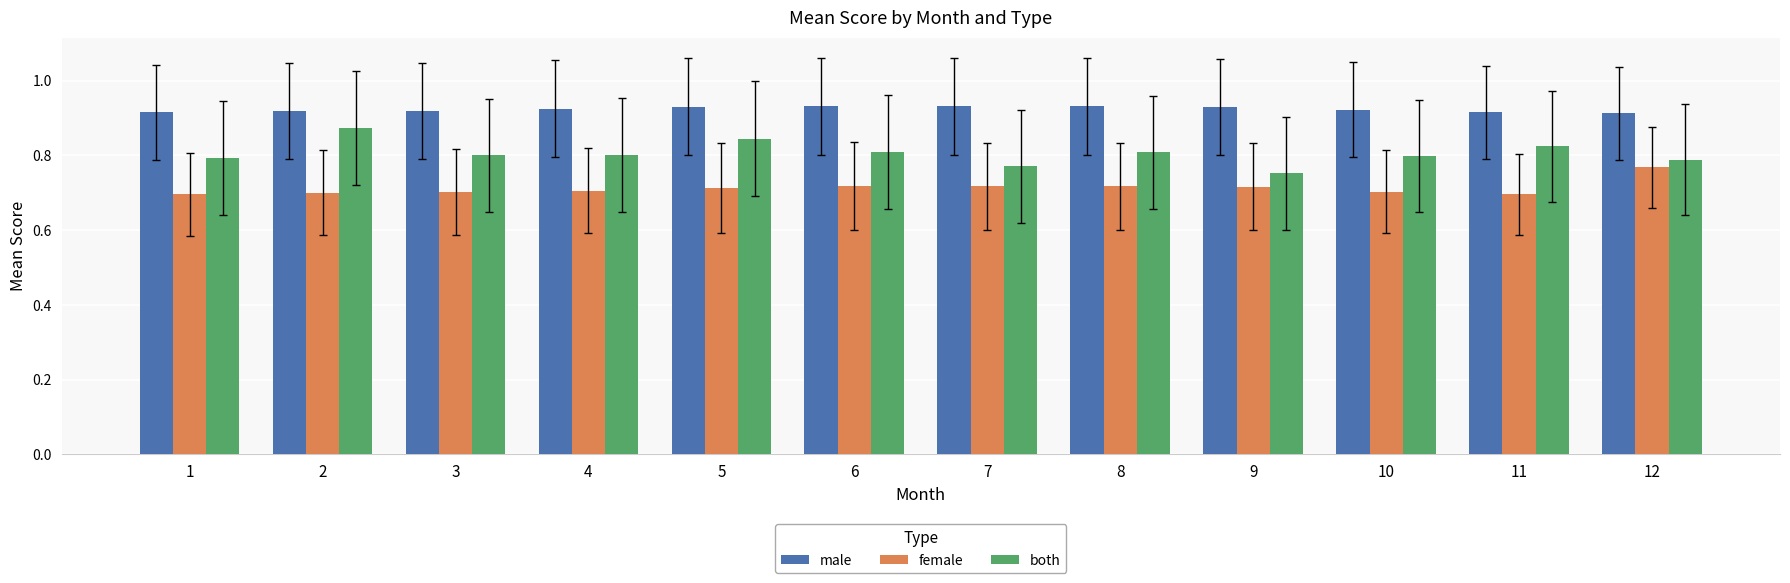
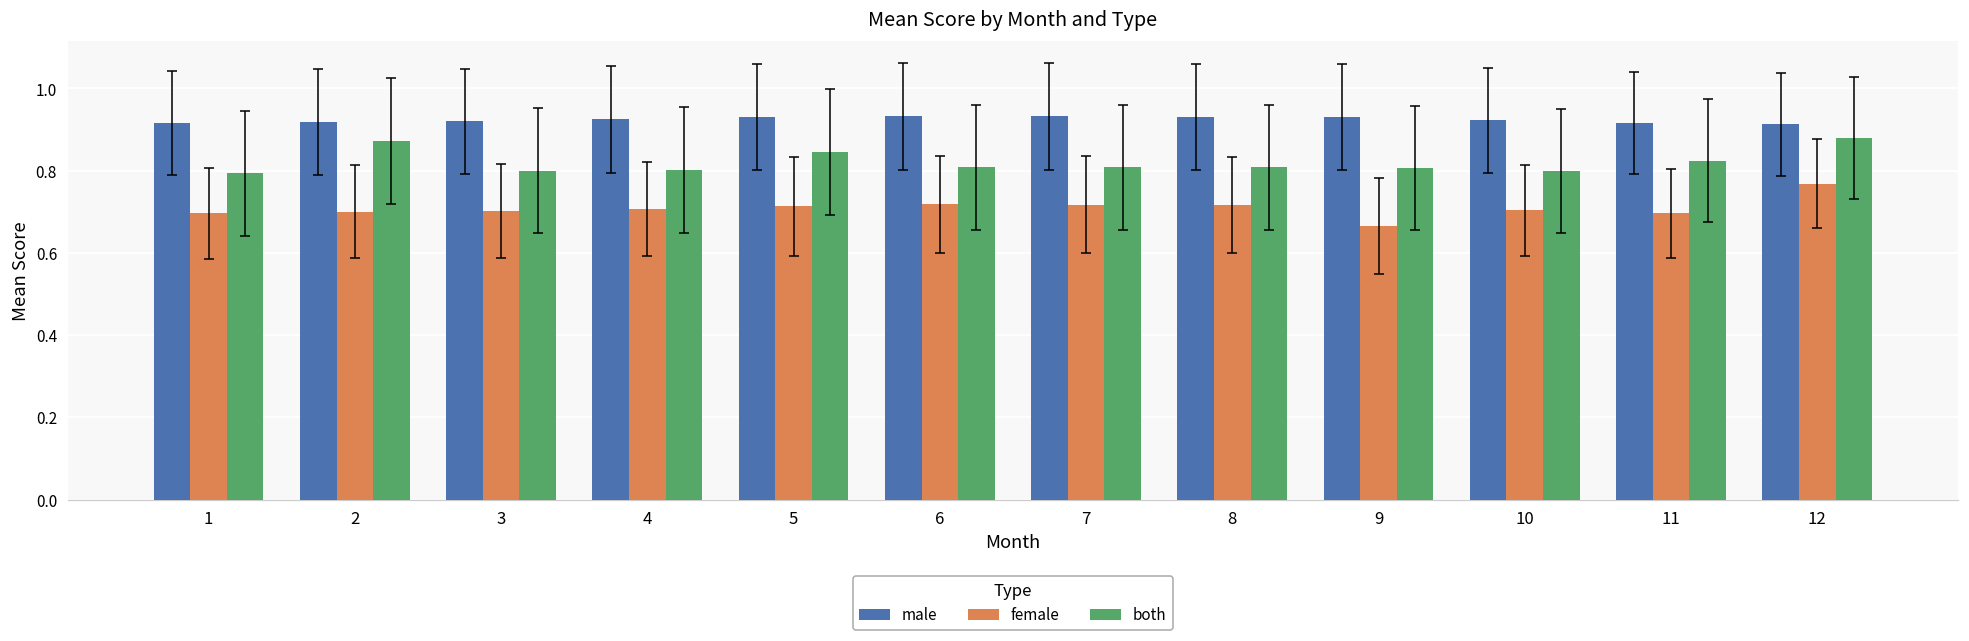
both, 7: 0.77 -> 0.81
female, 9: 0.72 -> 0.66
both, 9: 0.75 -> 0.81
both, 12: 0.79 -> 0.88
